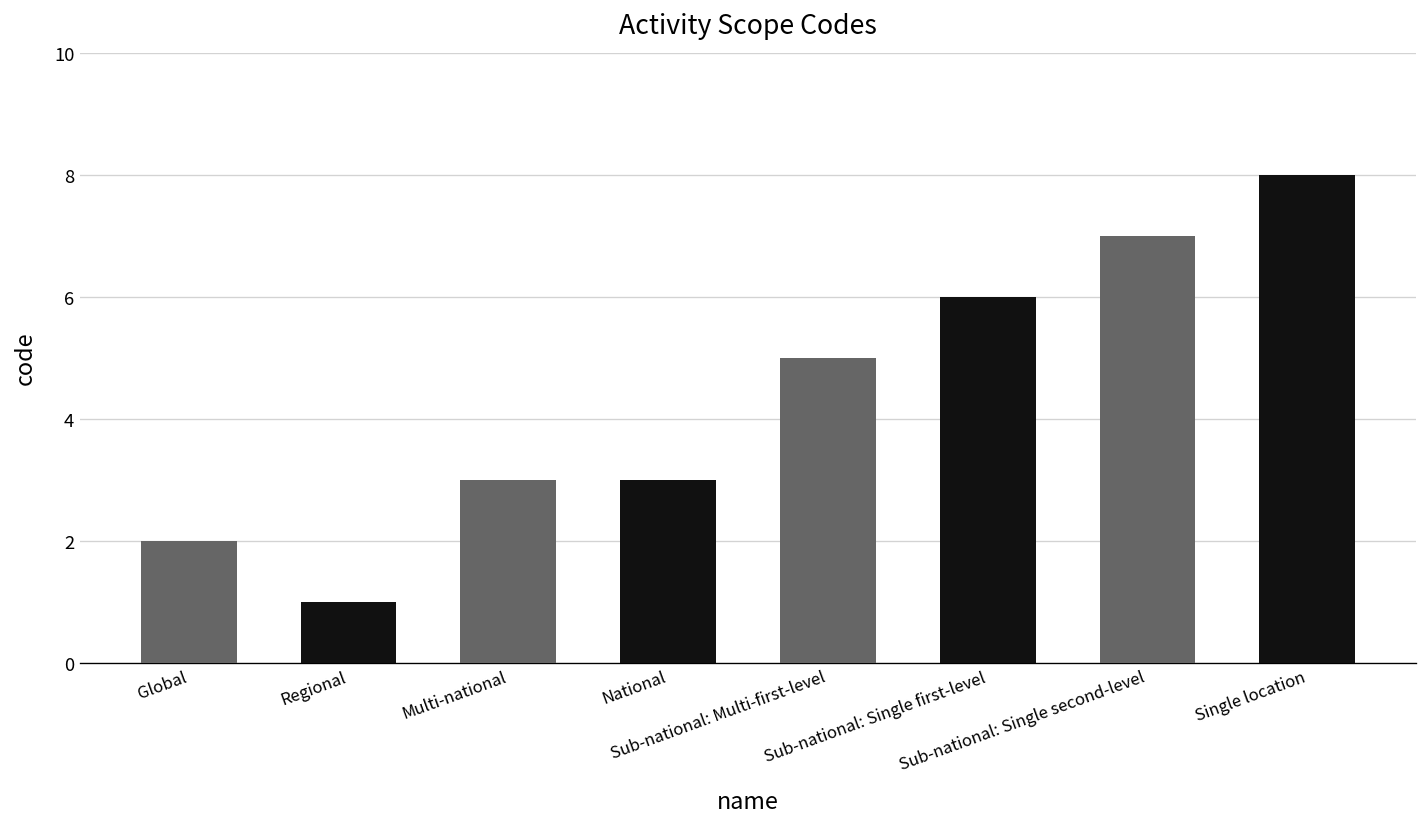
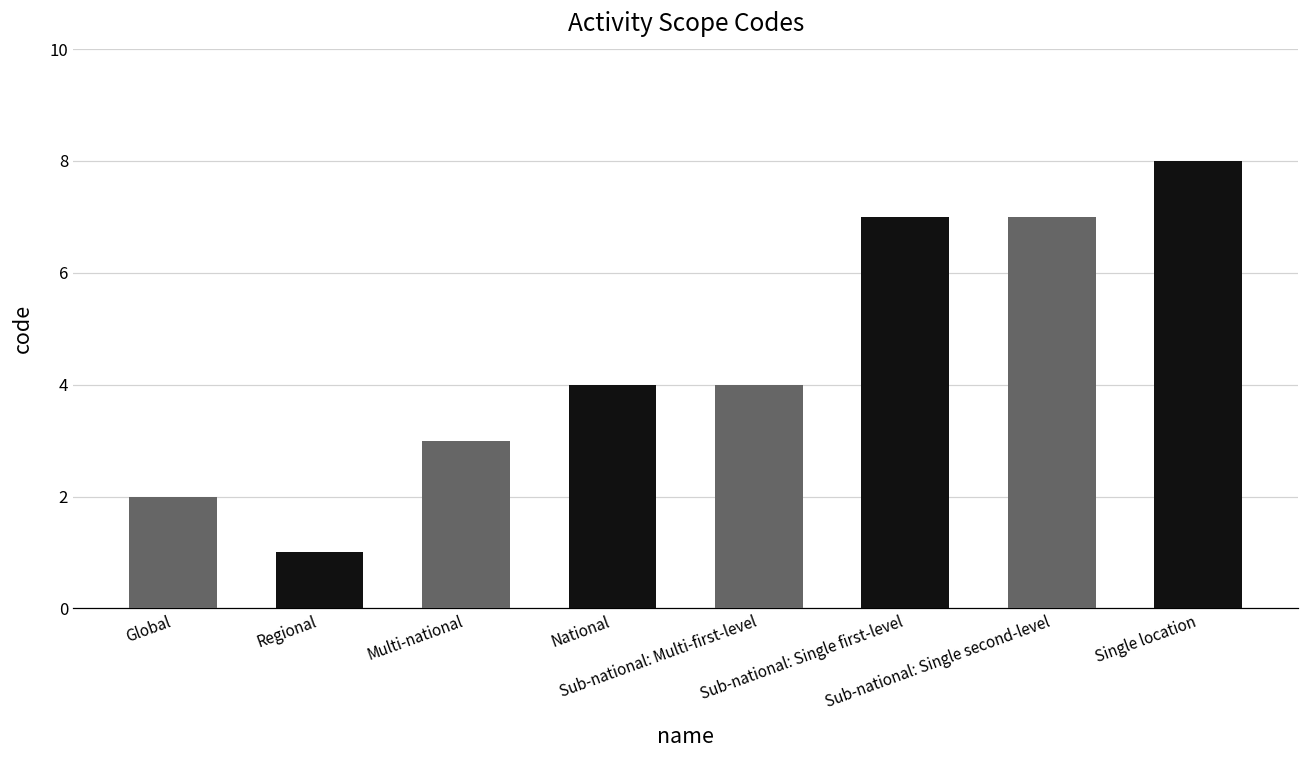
National: 3 -> 4
Sub-national: Multi-first-level: 5 -> 4
Sub-national: Single first-level: 6 -> 7
